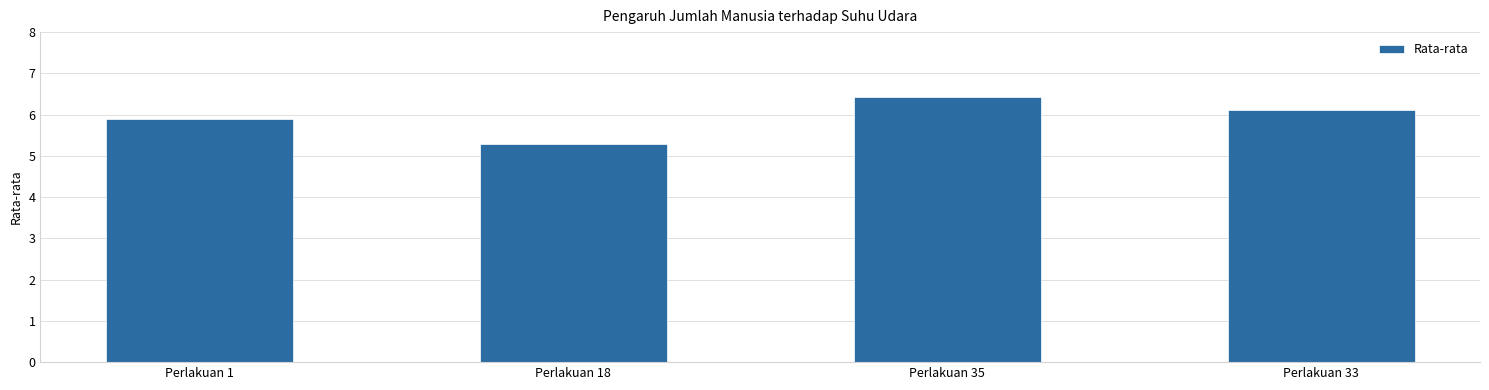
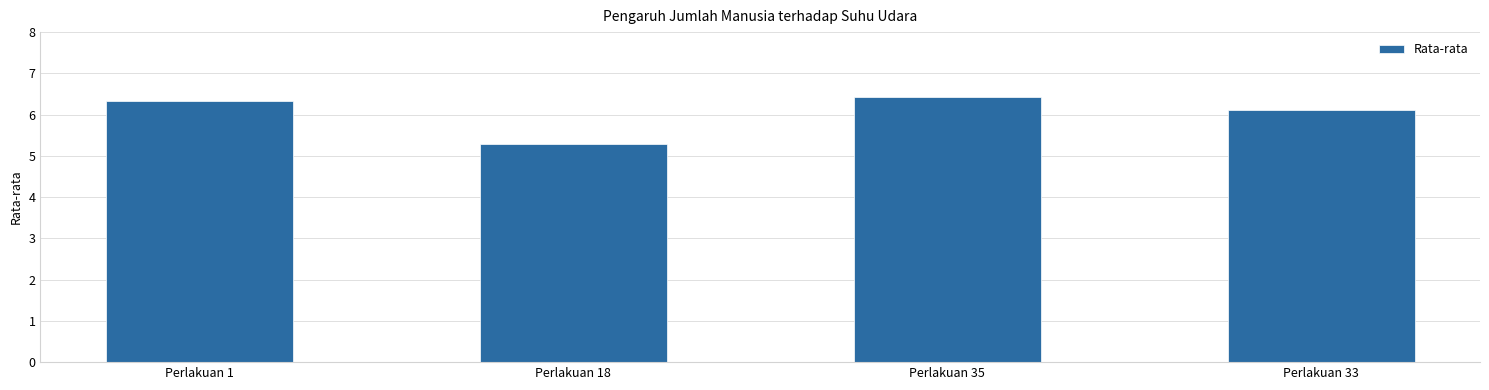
Perlakuan 1: 5.9 -> 6.3
